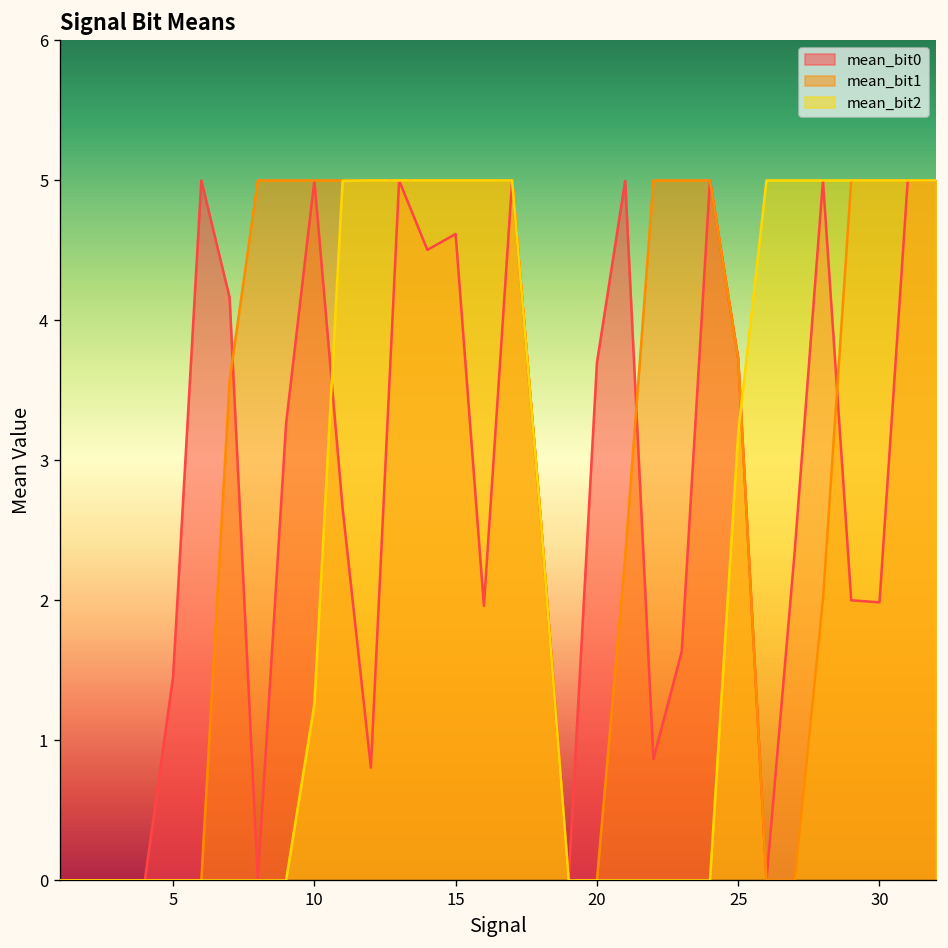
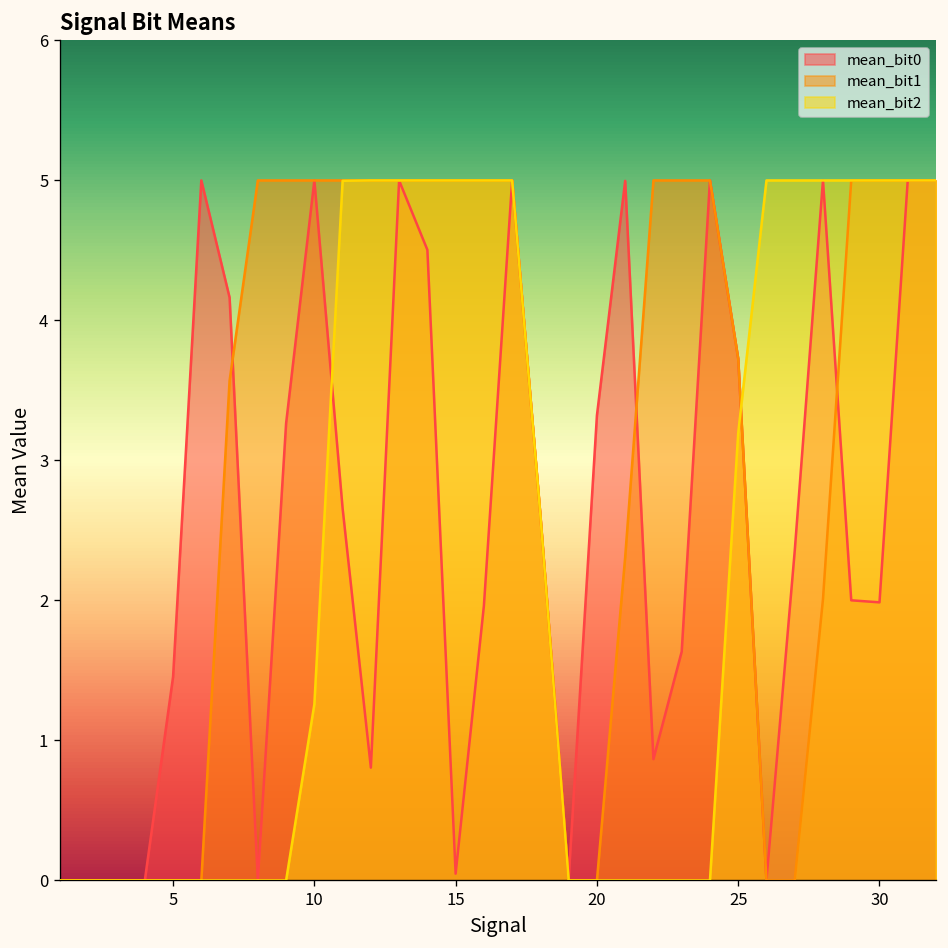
mean_bit0, 15: 4.62 -> 0.05
mean_bit0, 20: 3.70 -> 3.32
